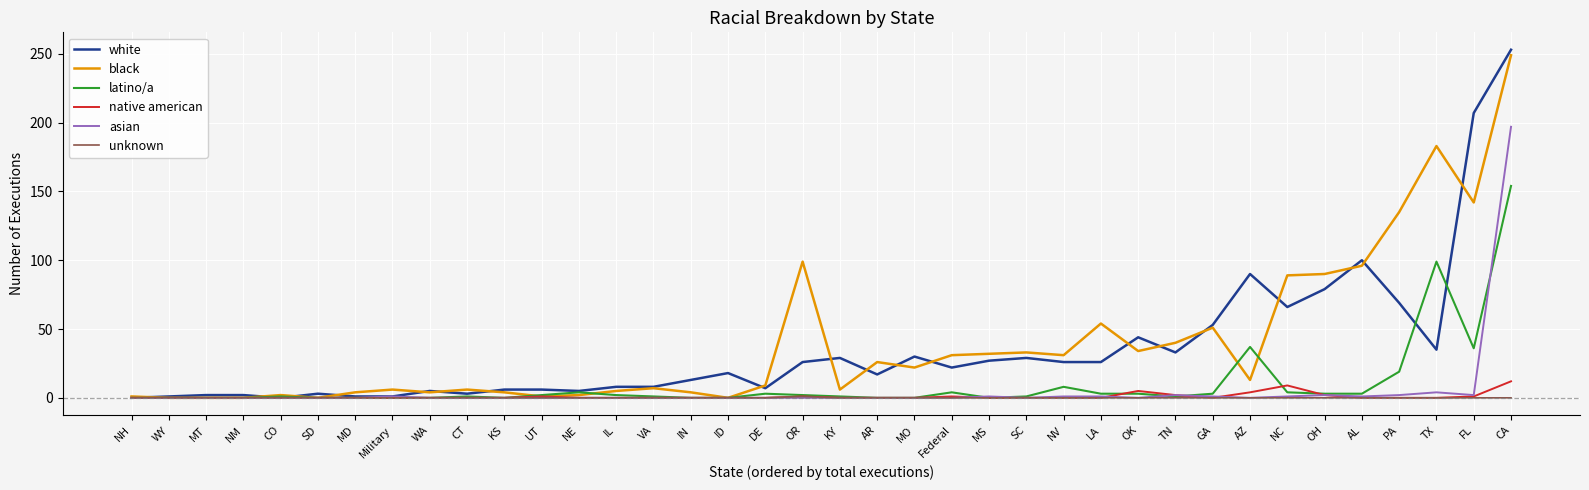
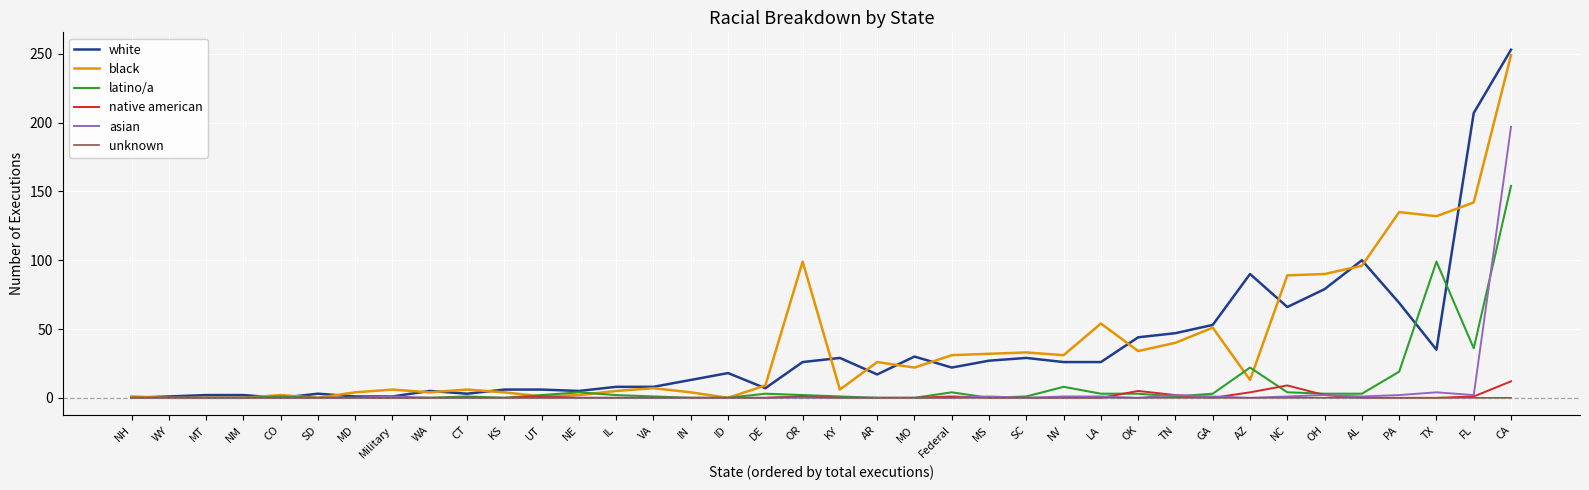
white, TN: 33 -> 47
latino/a, AZ: 37 -> 22
black, TX: 183 -> 132
